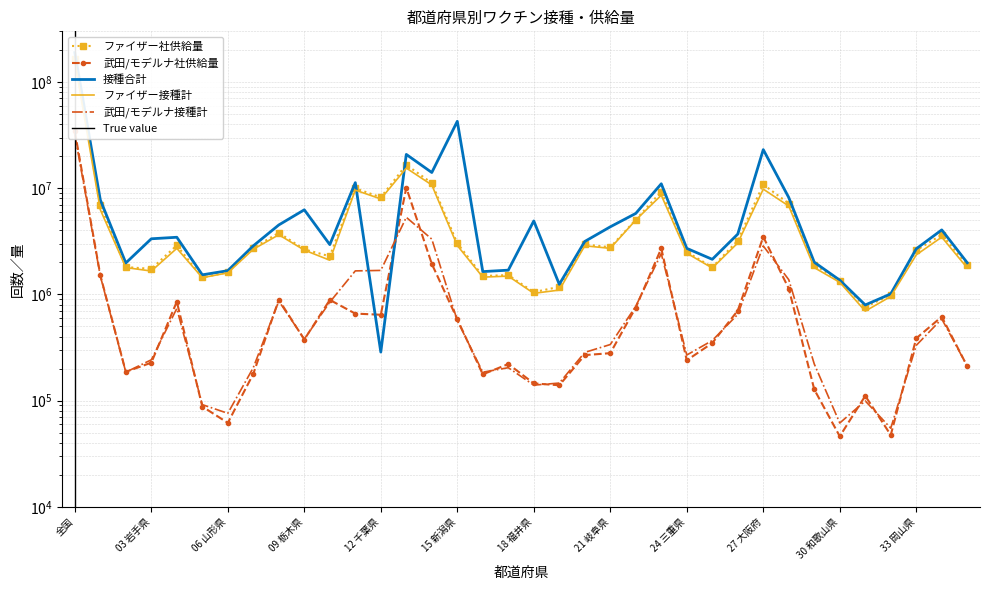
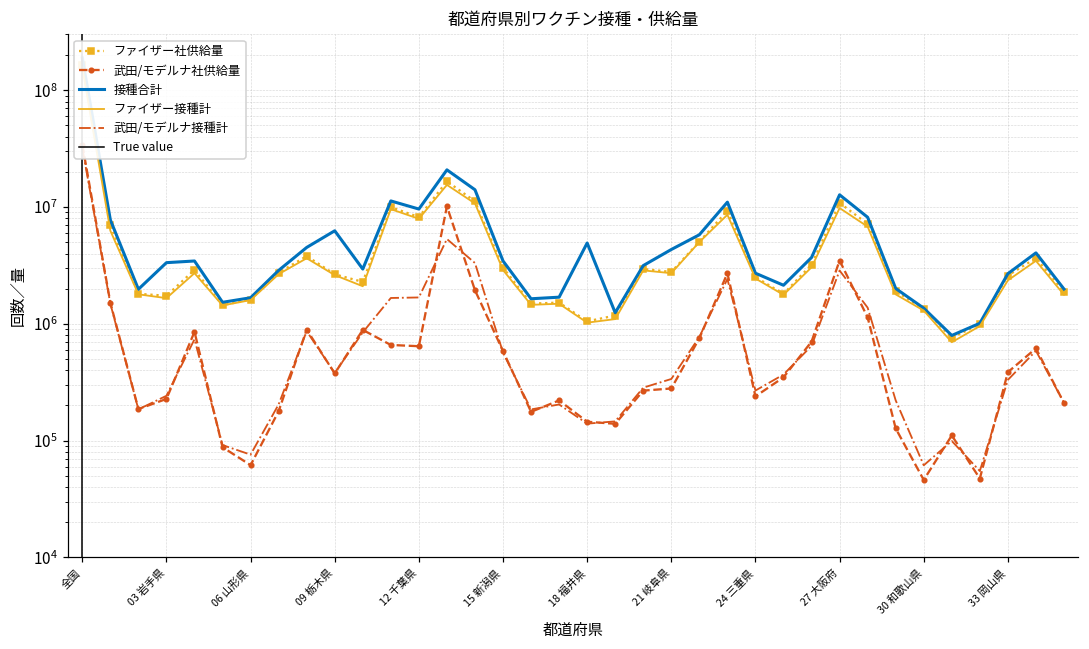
接種合計, 12 千葉県: 290000 -> 10000000
接種合計, 15 新潟県: 43000000 -> 3500000
接種合計, 27 大阪府: 23000000 -> 13000000
